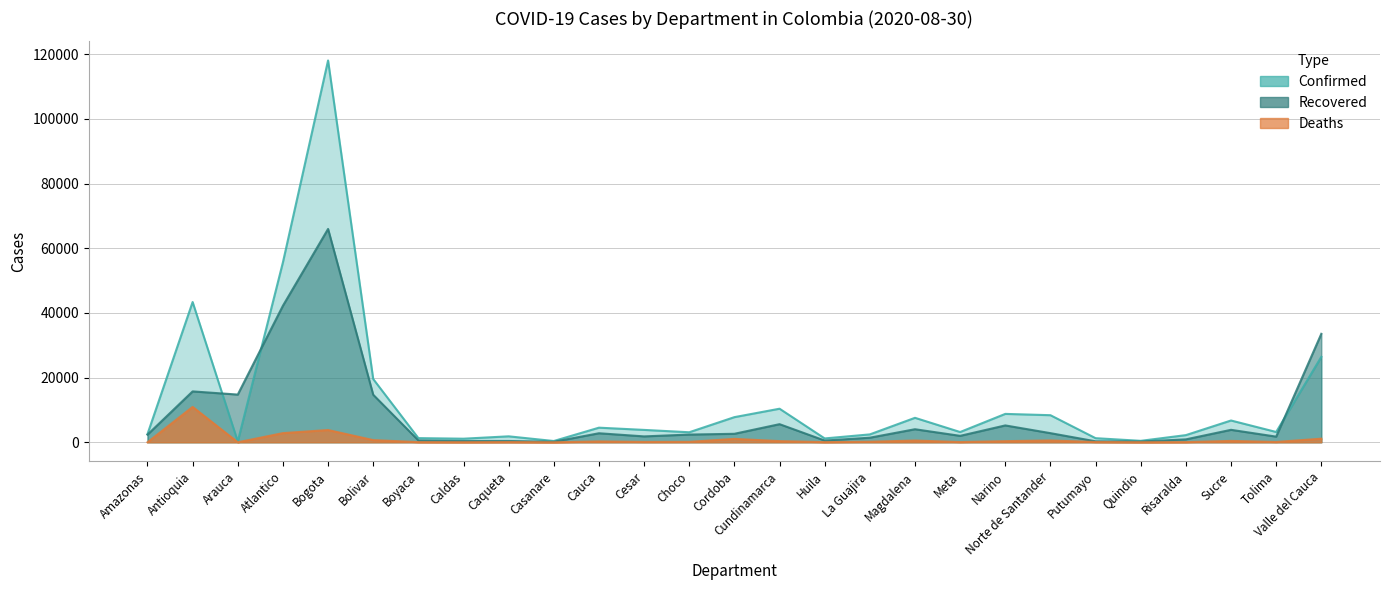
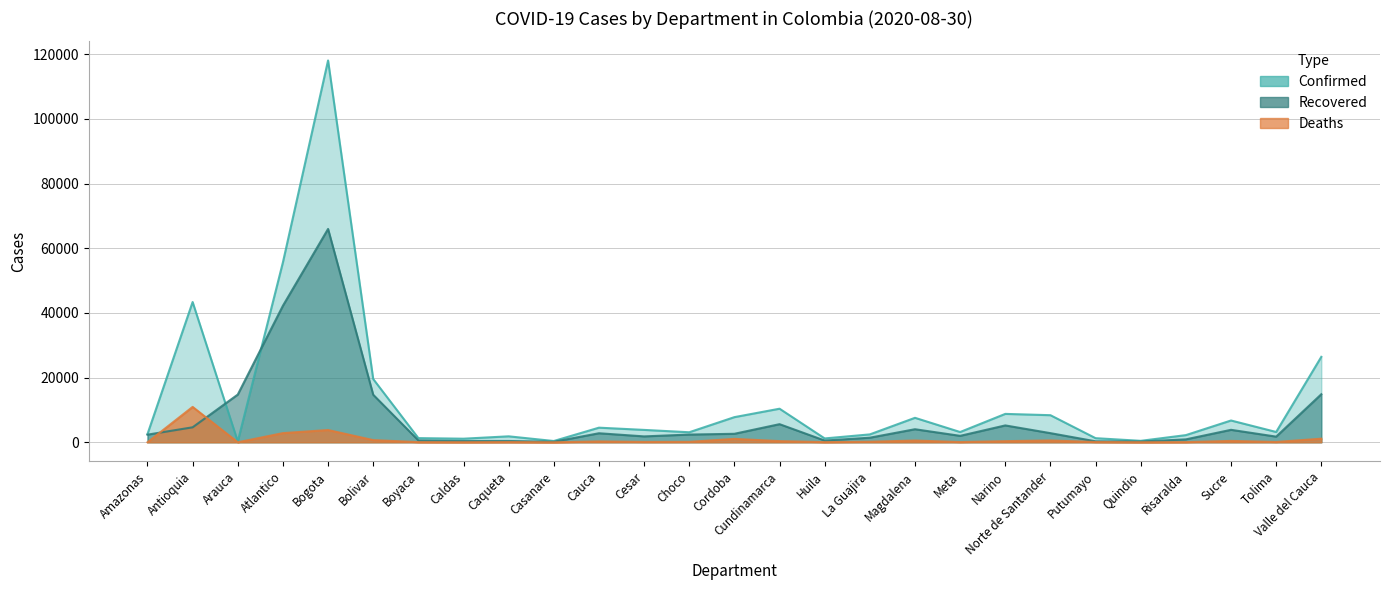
Recovered, Antioquia: 16000 -> 5000
Recovered, Valle del Cauca: 34000 -> 15000
